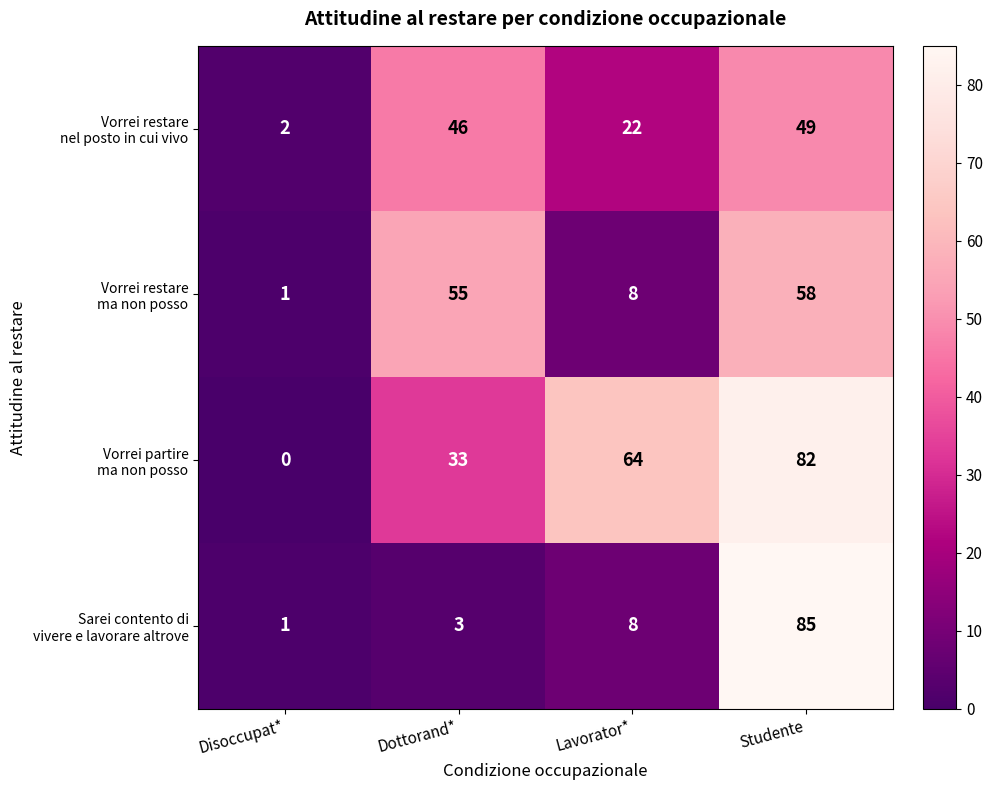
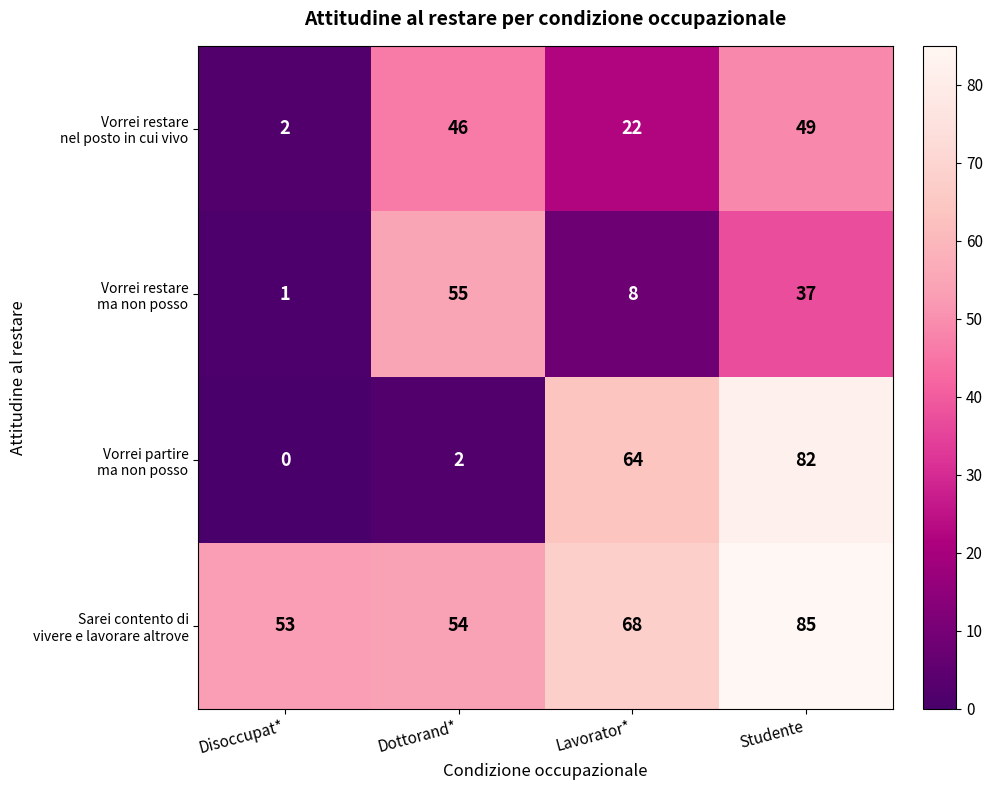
Vorrei restare ma non posso, Studente: 58 -> 37
Vorrei partire ma non posso, Dottorand*: 33 -> 2
Sarei contento di vivere e lavorare altrove, Disoccupat*: 1 -> 53
Sarei contento di vivere e lavorare altrove, Dottorand*: 3 -> 54
Sarei contento di vivere e lavorare altrove, Lavorator*: 8 -> 68
